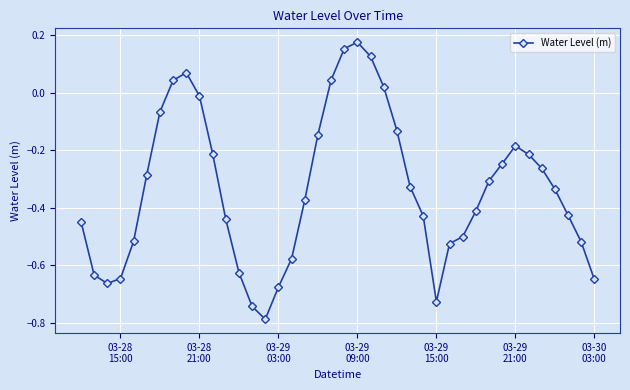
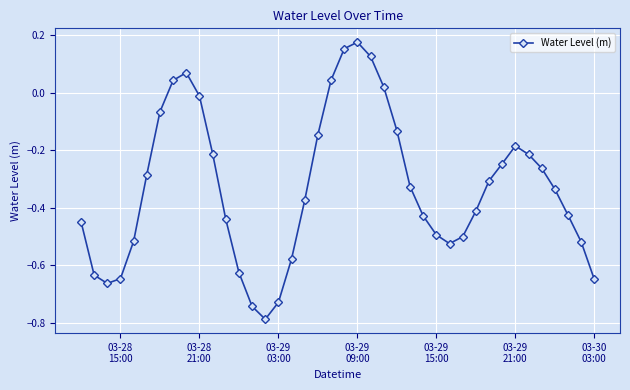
03-29 03:00: -0.68 -> -0.73
03-29 15:00: -0.73 -> -0.49
